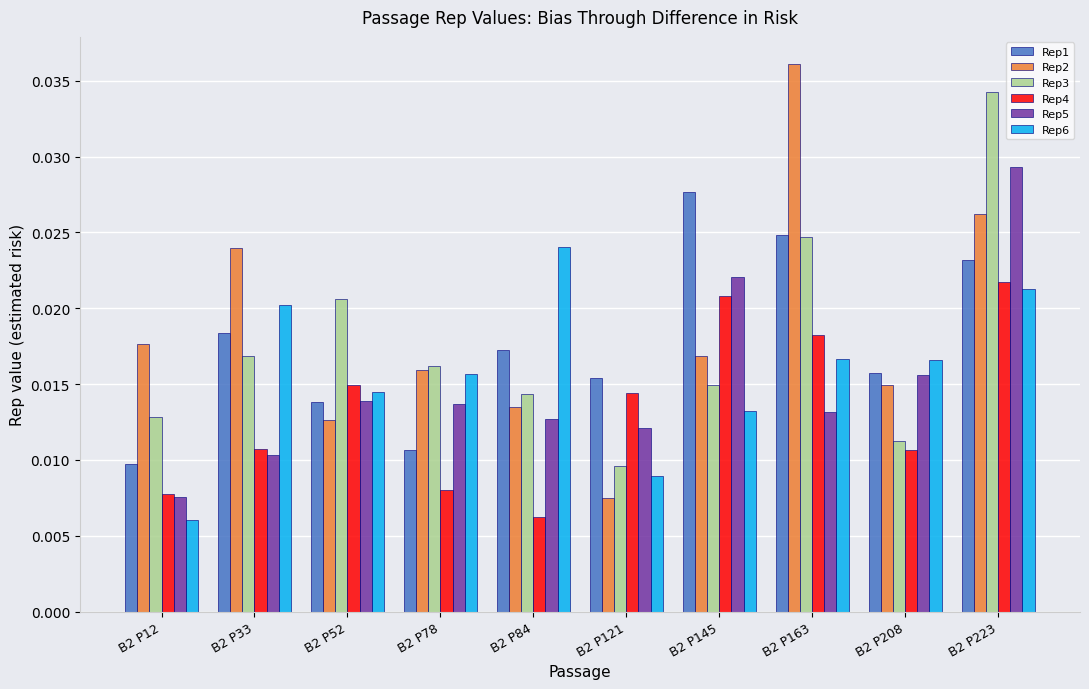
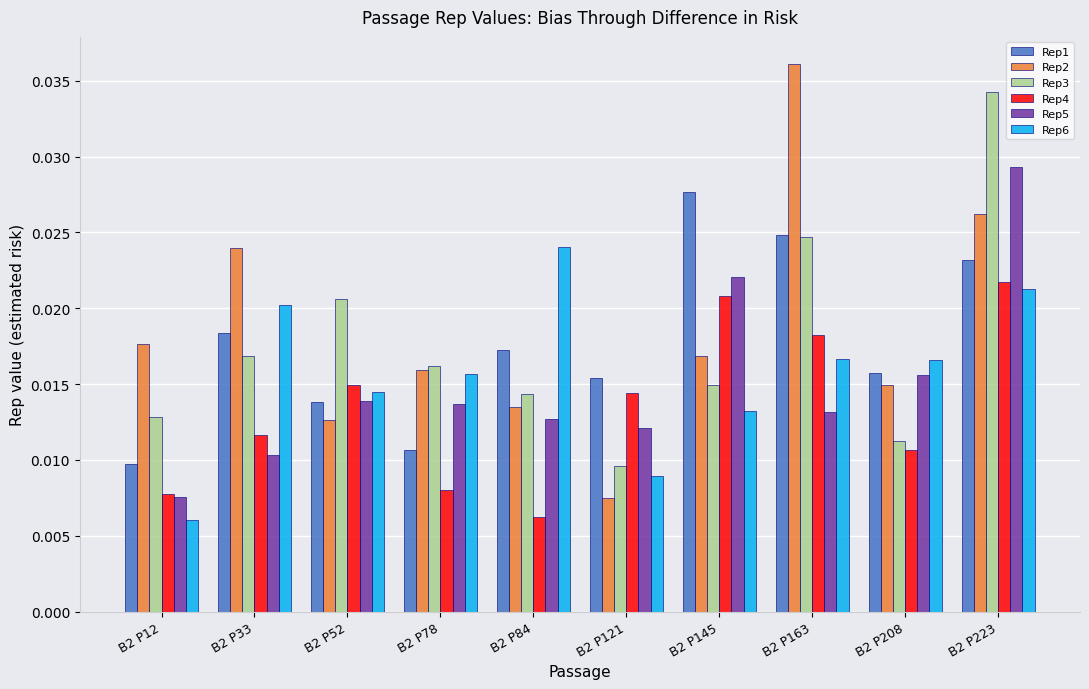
Rep4, B2 P33: 0.0107 -> 0.0116
